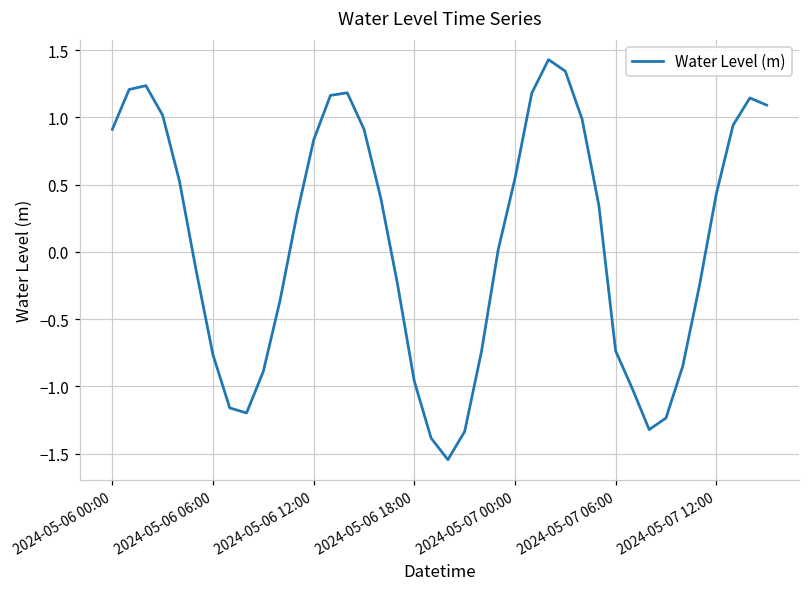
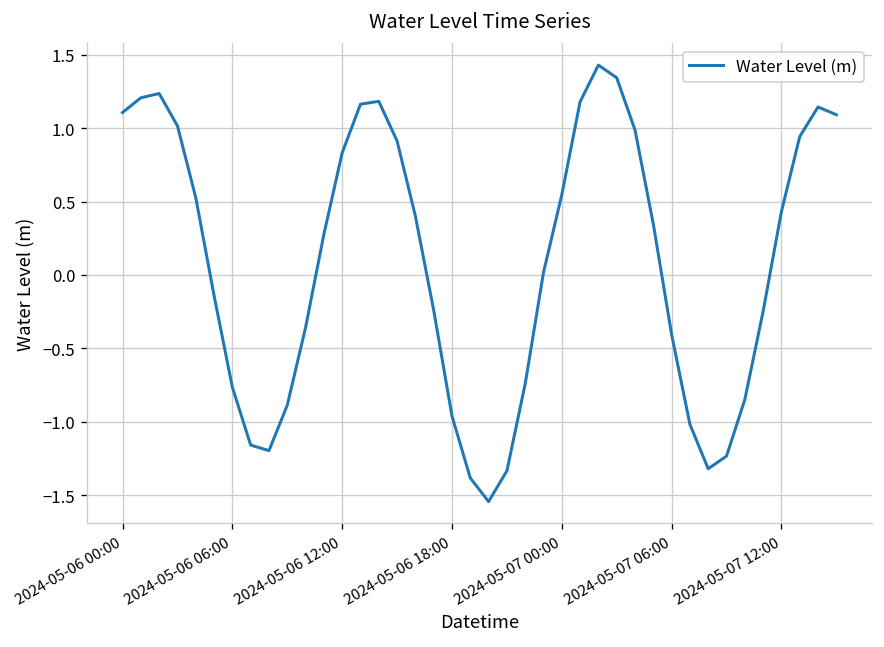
2024-05-06 00:00: 0.91 -> 1.11
2024-05-07 06:00: -0.74 -> -0.41
